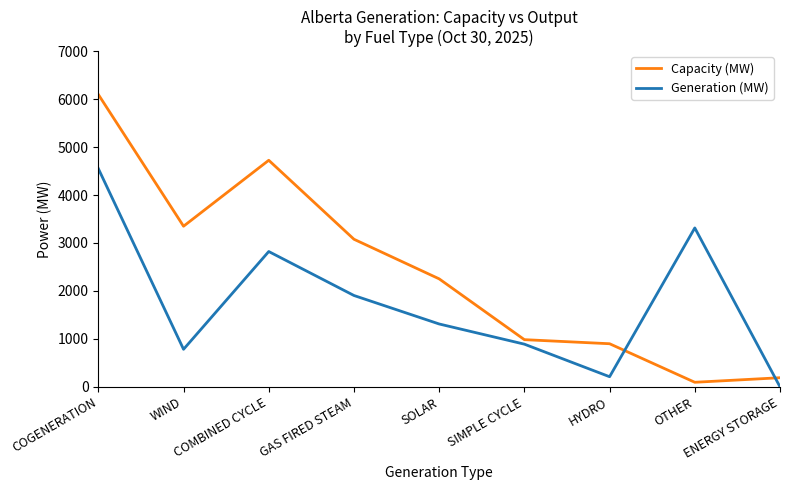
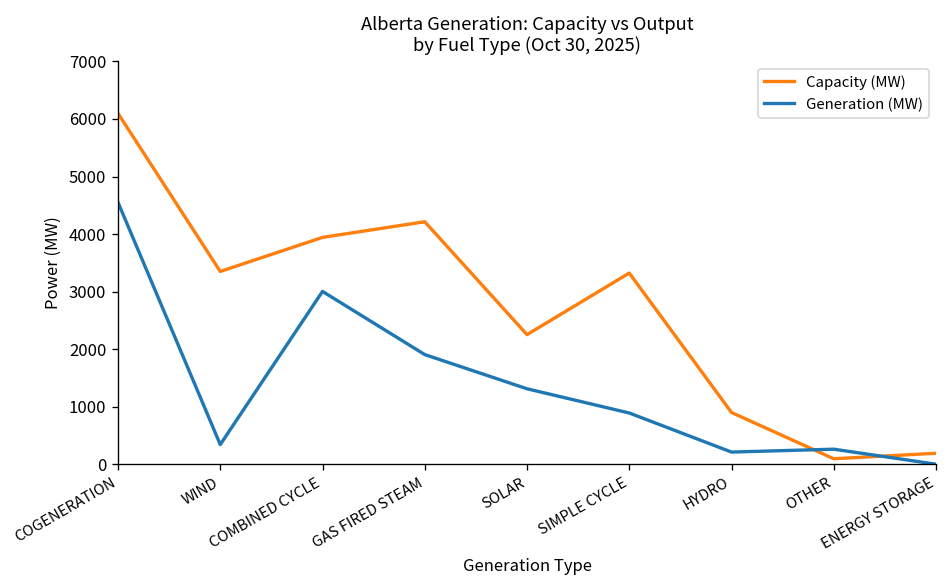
Generation (MW), WIND: 800 -> 300
Capacity (MW), COMBINED CYCLE: 4700 -> 3900
Generation (MW), COMBINED CYCLE: 2800 -> 3000
Capacity (MW), GAS FIRED STEAM: 3100 -> 4200
Capacity (MW), SIMPLE CYCLE: 1000 -> 3300
Generation (MW), OTHER: 3300 -> 300
